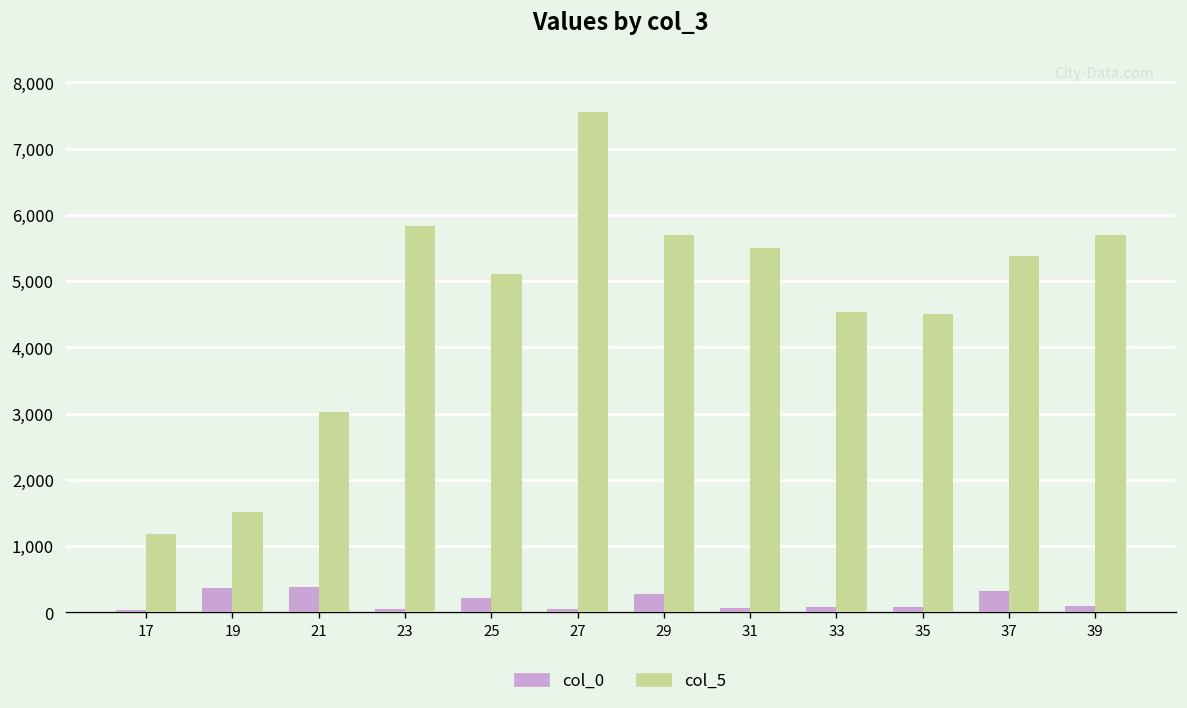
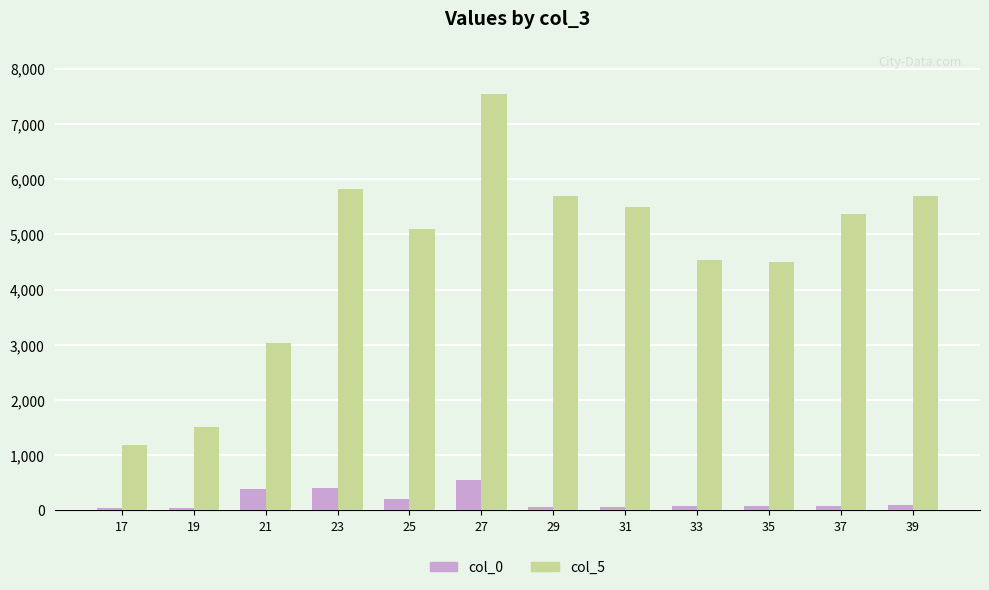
col_0, 19: 400 -> 0
col_0, 23: 100 -> 400
col_0, 27: 100 -> 500
col_0, 29: 300 -> 100
col_0, 37: 300 -> 100
